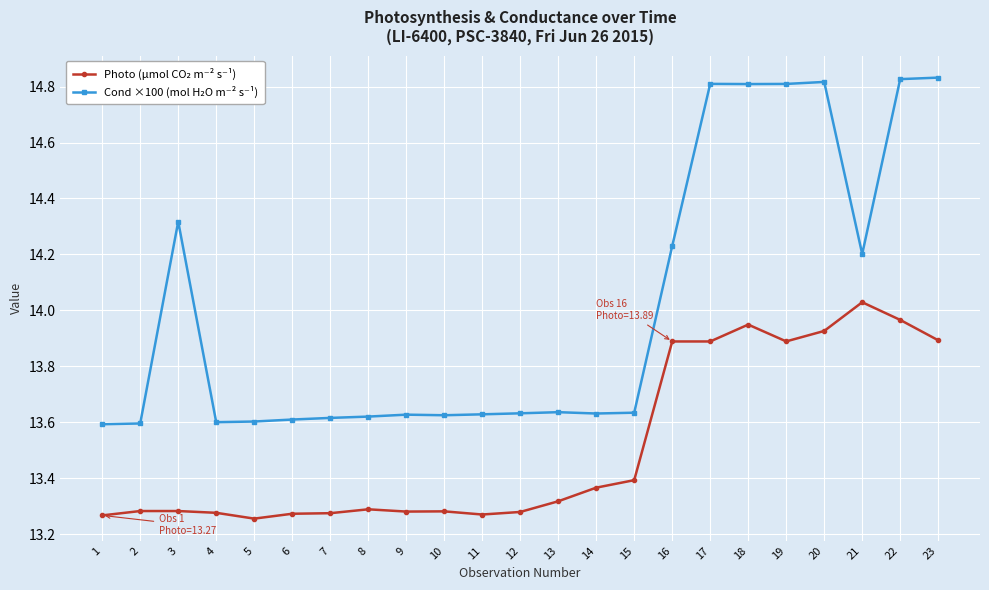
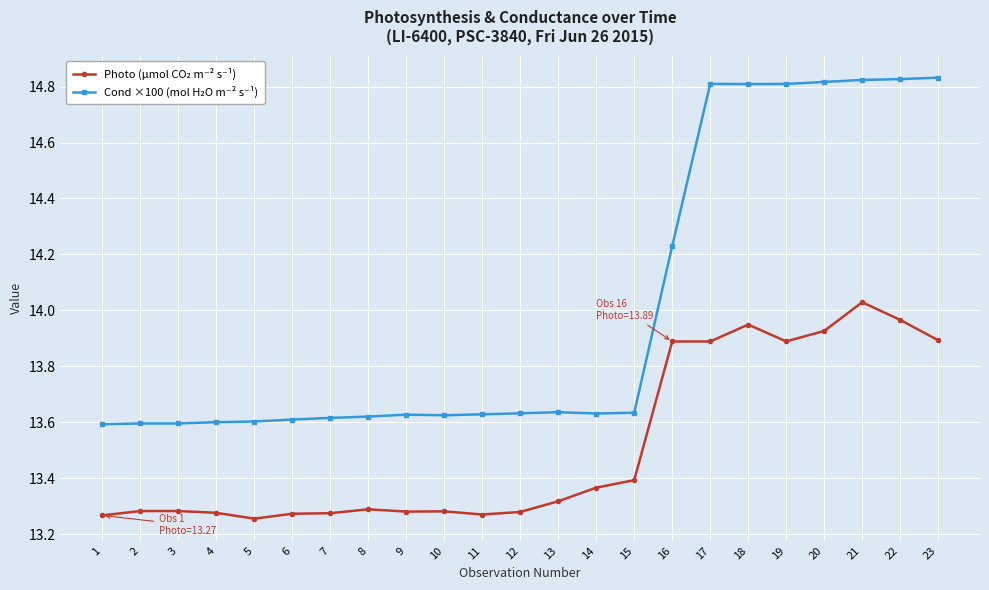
Cond ×100 (mol H₂O m⁻² s⁻¹), 3: 14.32 -> 13.60
Cond ×100 (mol H₂O m⁻² s⁻¹), 21: 14.20 -> 14.82
